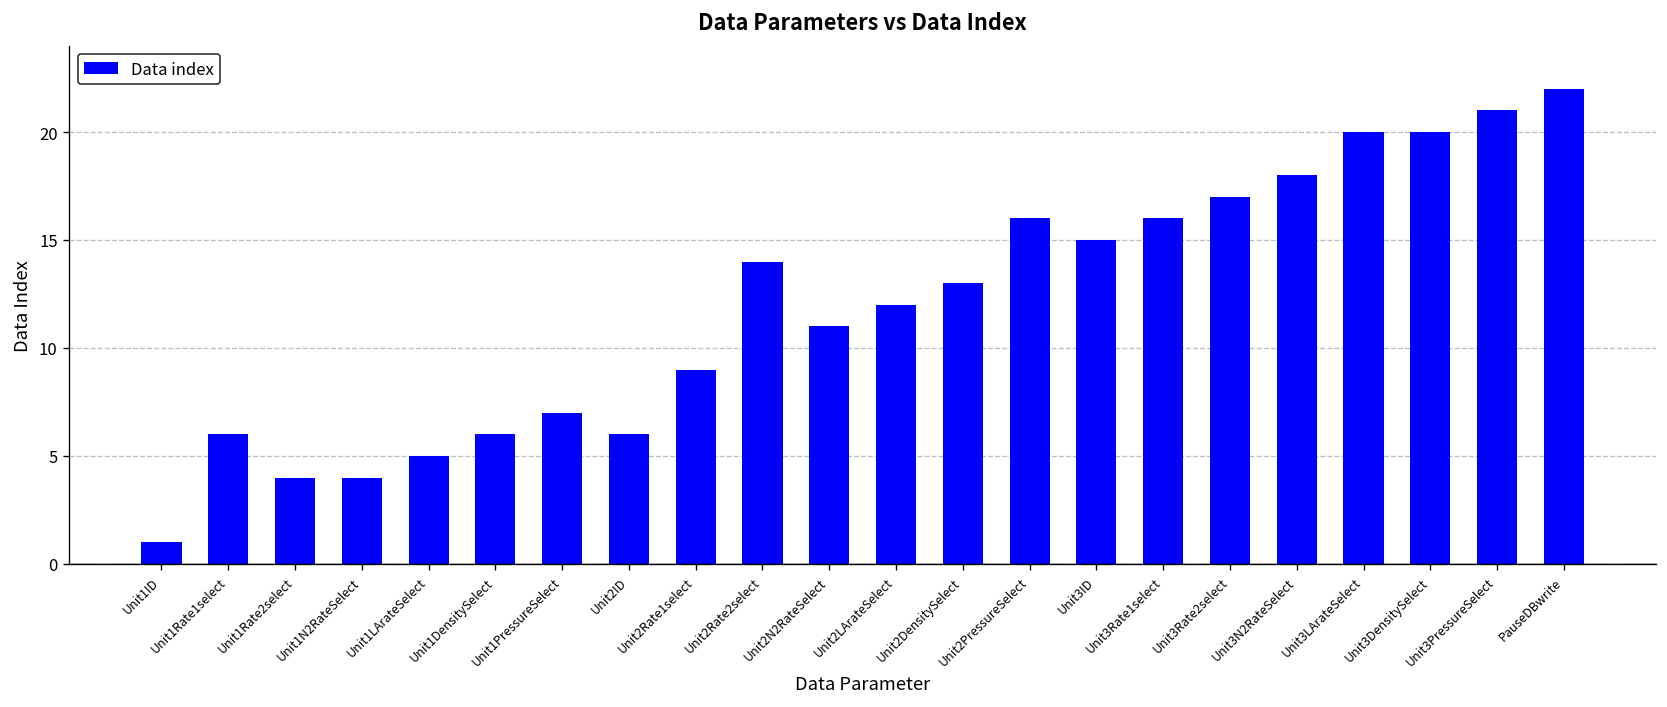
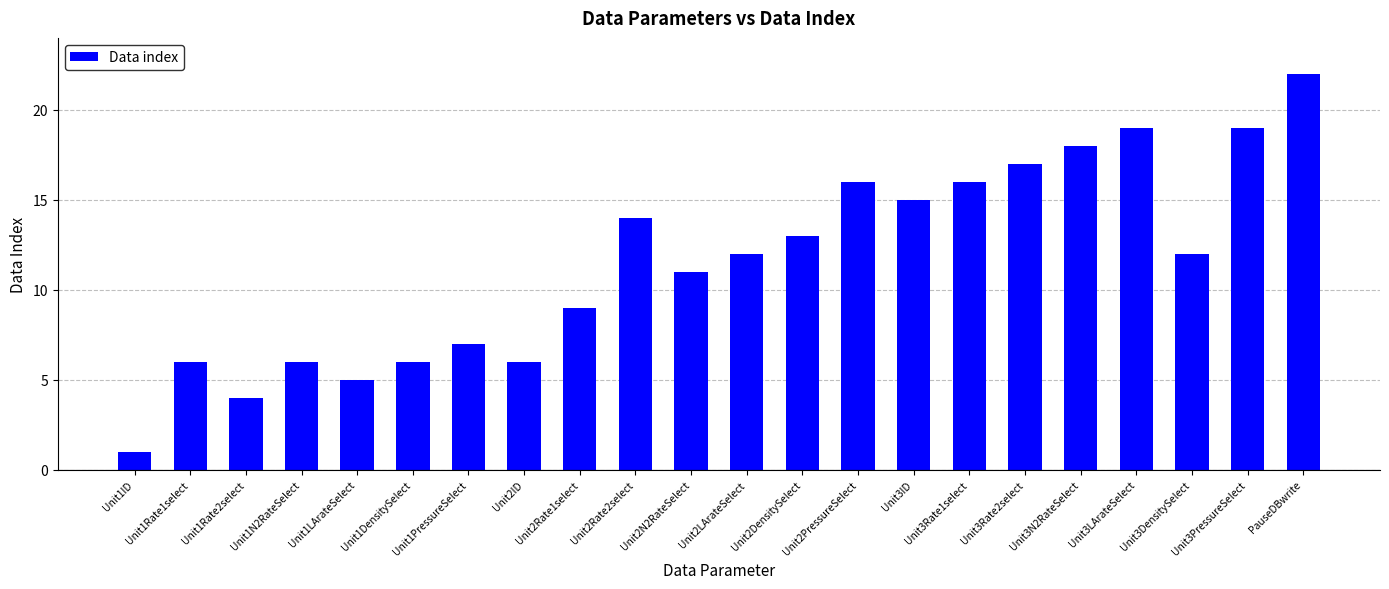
Unit1N2RateSelect: 4 -> 6
Unit3LArateSelect: 20 -> 19
Unit3DensitySelect: 20 -> 12
Unit3PressureSelect: 21 -> 19
